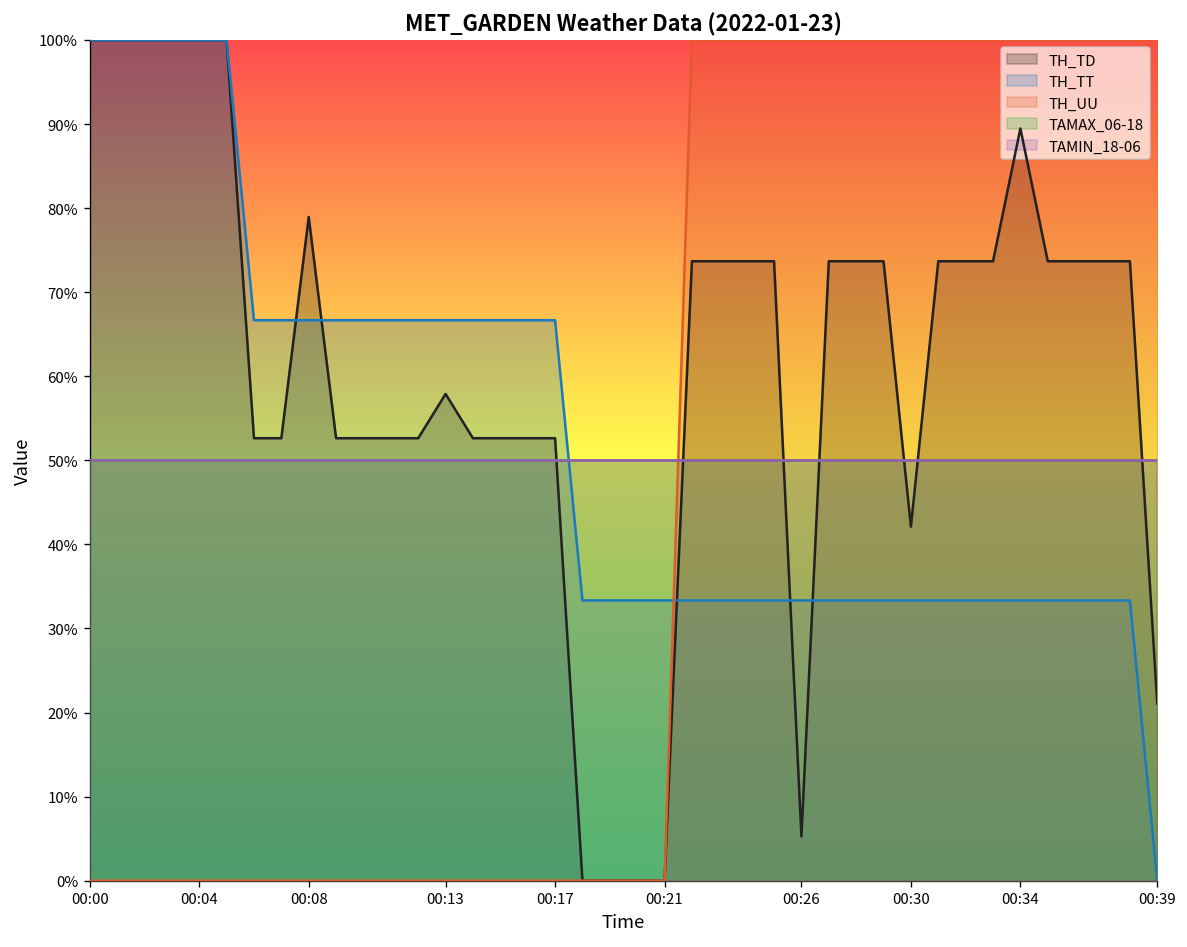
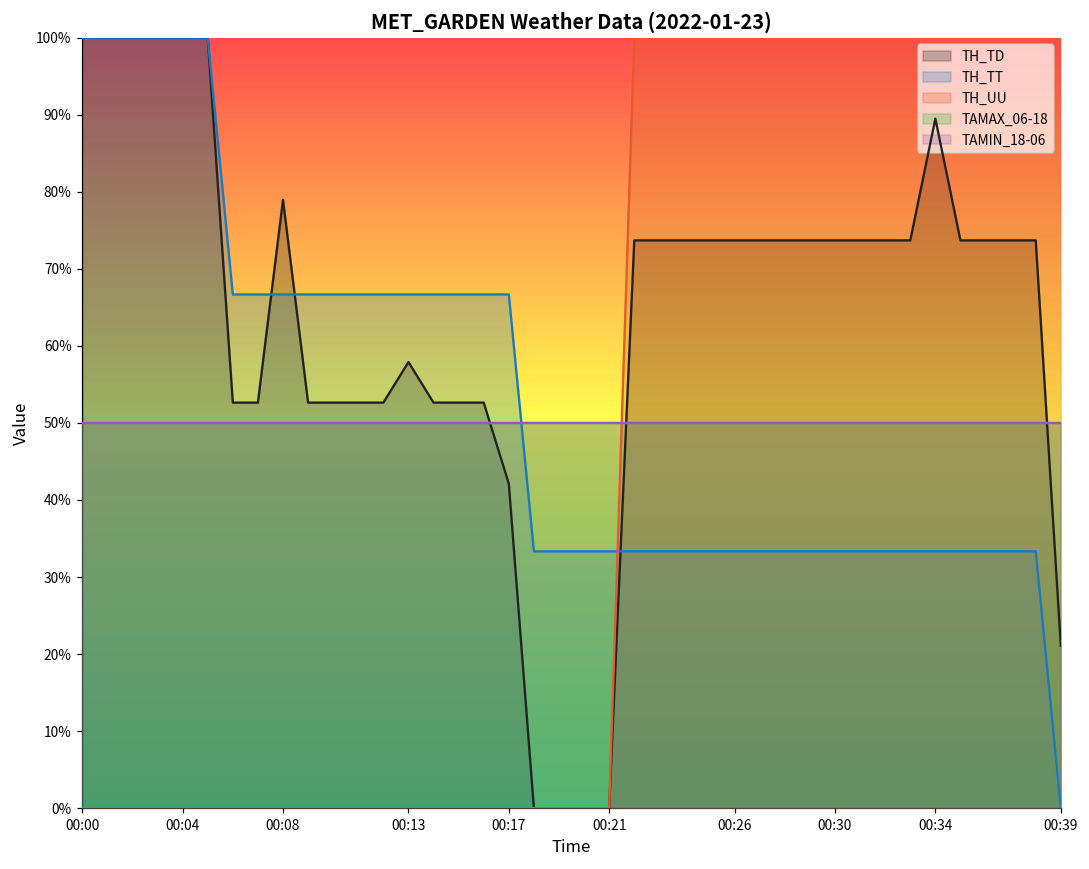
TH_TD, 00:17: 53% -> 42%
TH_TD, 00:26: 5% -> 74%
TH_TD, 00:30: 42% -> 74%
